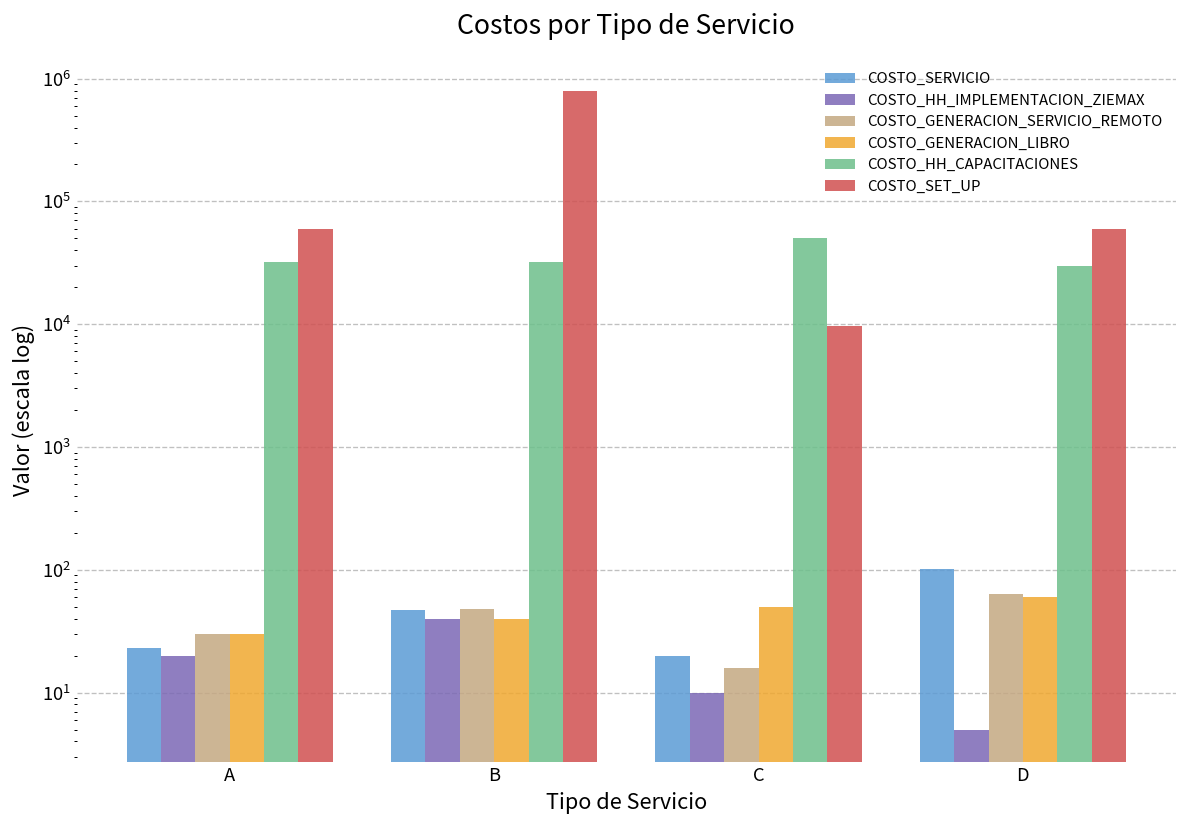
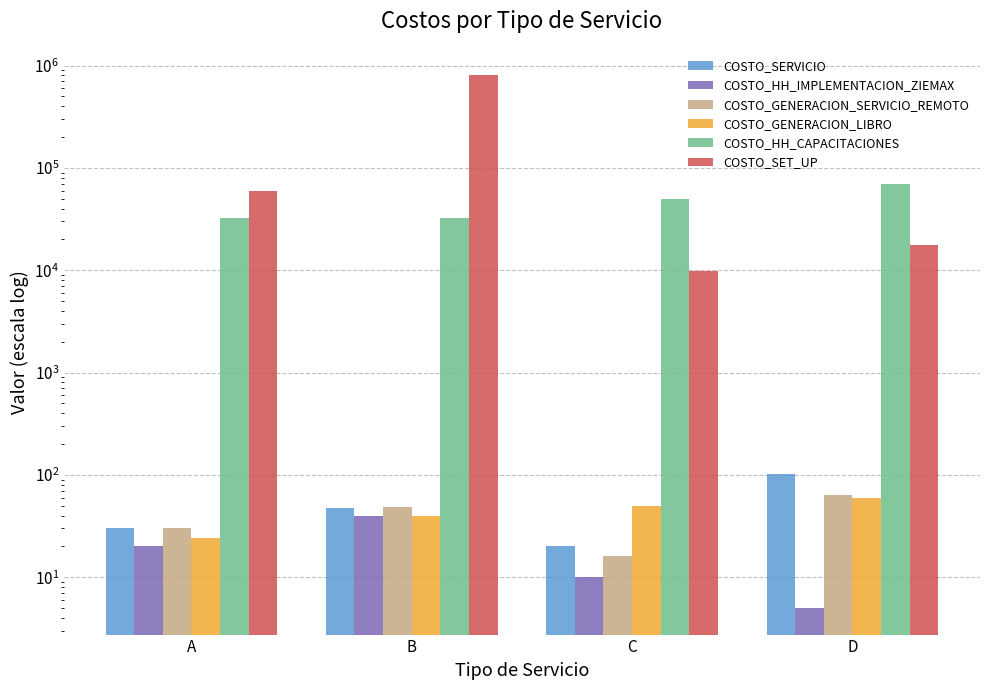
COSTO_SERVICIO, A: 23 -> 30
COSTO_GENERACION_LIBRO, A: 30 -> 24
COSTO_HH_CAPACITACIONES, D: 30000 -> 70000
COSTO_SET_UP, D: 60000 -> 18000
